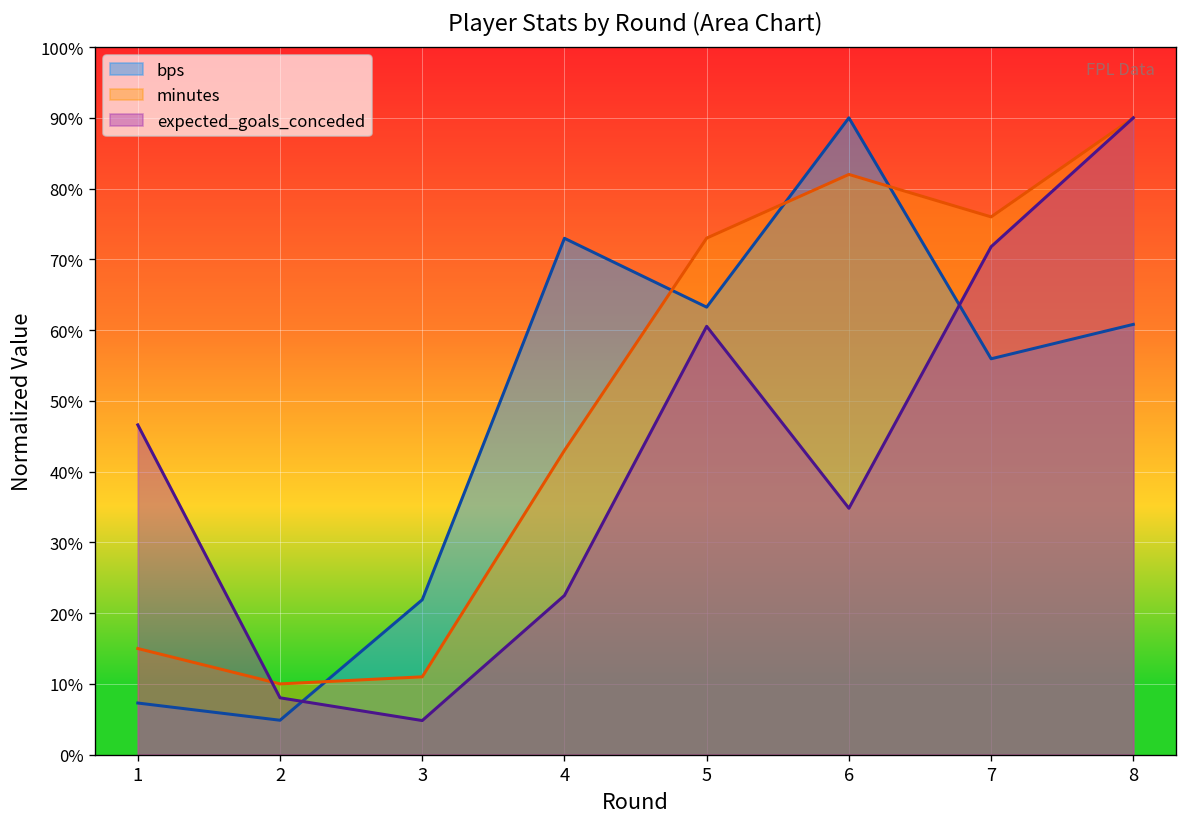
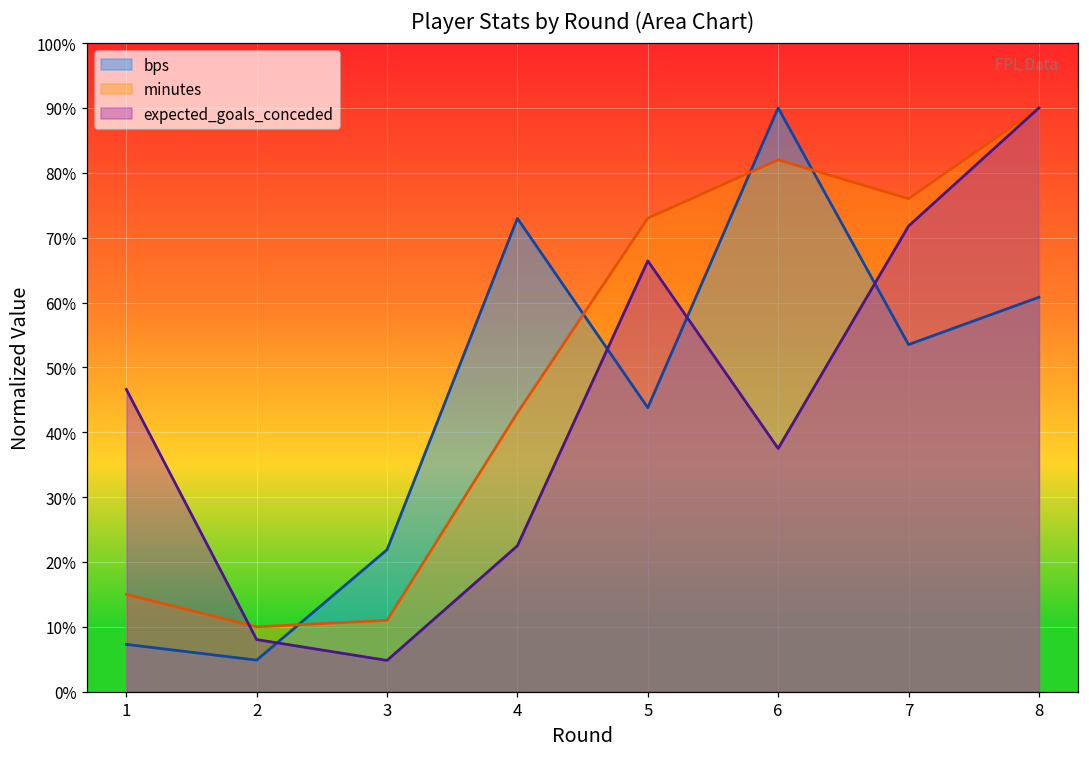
bps, 5: 63% -> 44%
expected_goals_conceded, 5: 61% -> 66%
expected_goals_conceded, 6: 35% -> 38%
bps, 7: 56% -> 54%
